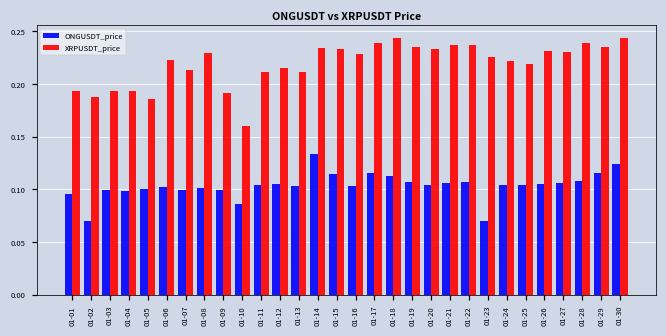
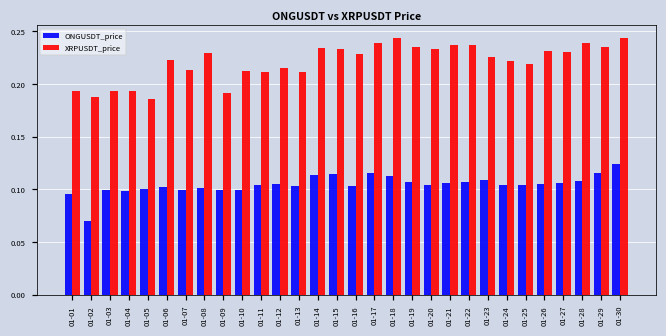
ONGUSDT_price, 01-10: 0.09 -> 0.10
XRPUSDT_price, 01-10: 0.16 -> 0.21
ONGUSDT_price, 01-14: 0.13 -> 0.11
ONGUSDT_price, 01-23: 0.07 -> 0.11
